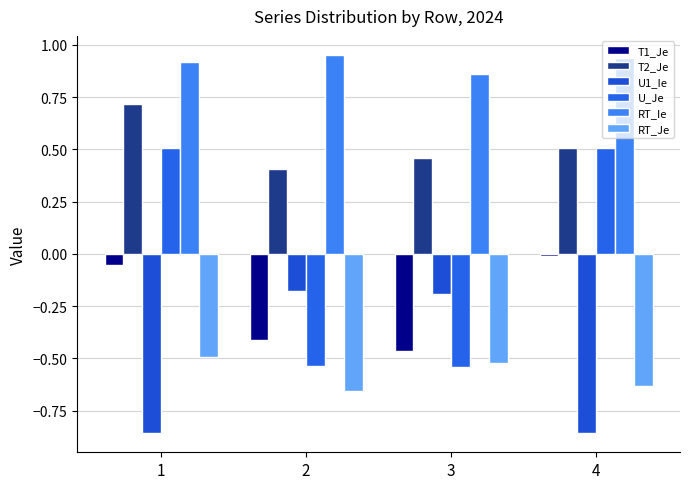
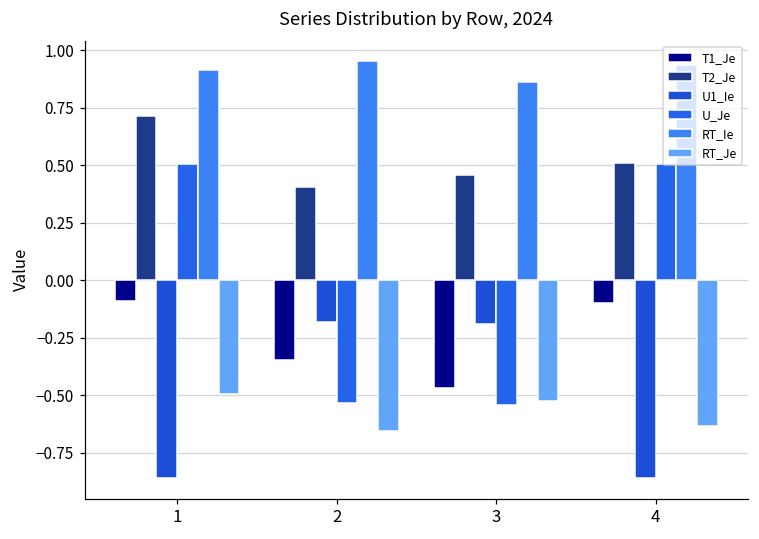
T1_Je, 1: -0.05 -> -0.09
T1_Je, 2: -0.41 -> -0.34
T1_Je, 4: -0.01 -> -0.10
